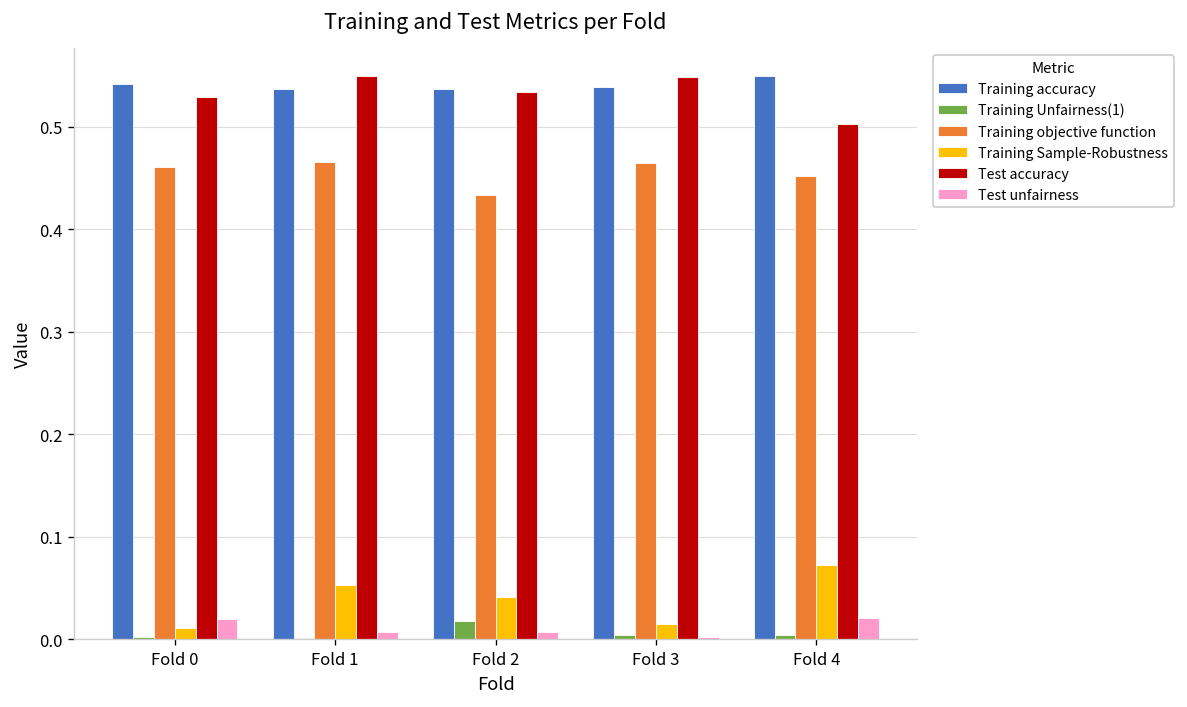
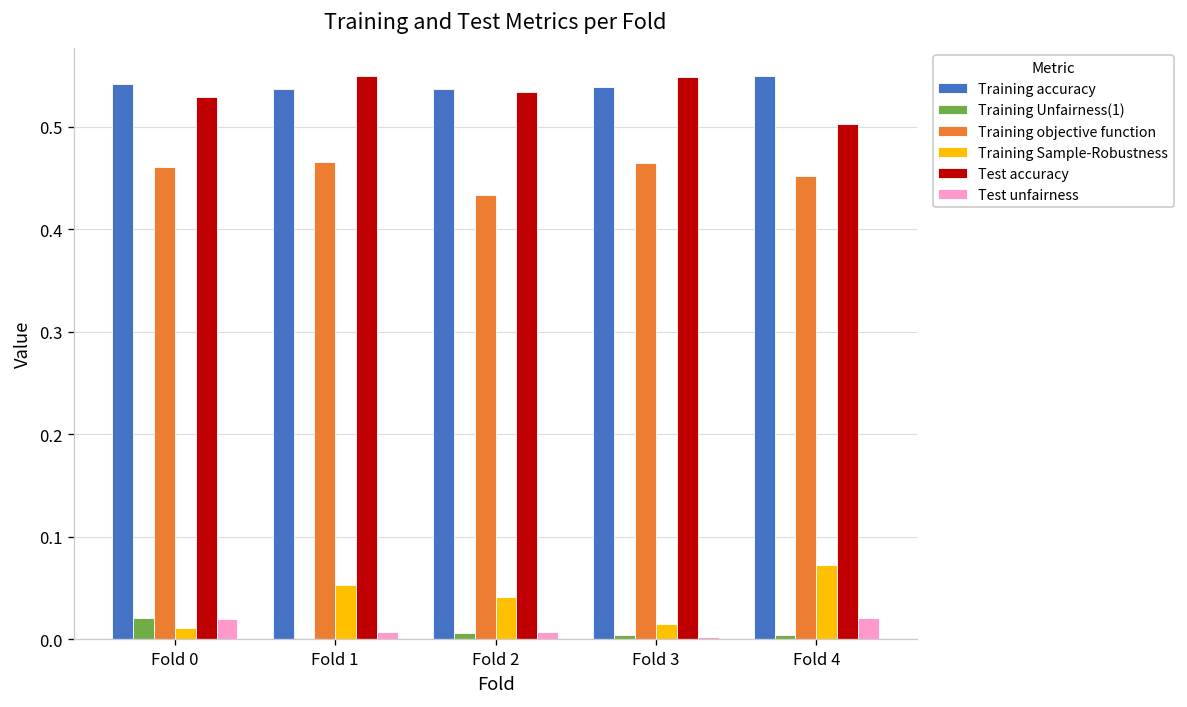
Training Unfairness(1), Fold 0: 0.00 -> 0.02
Training Unfairness(1), Fold 2: 0.02 -> 0.01
